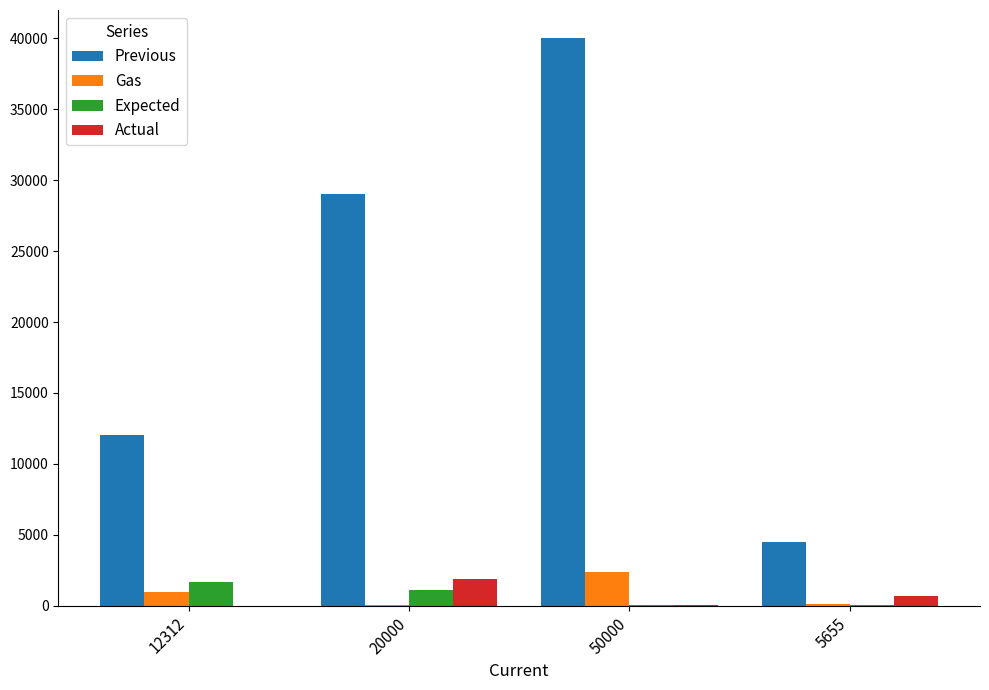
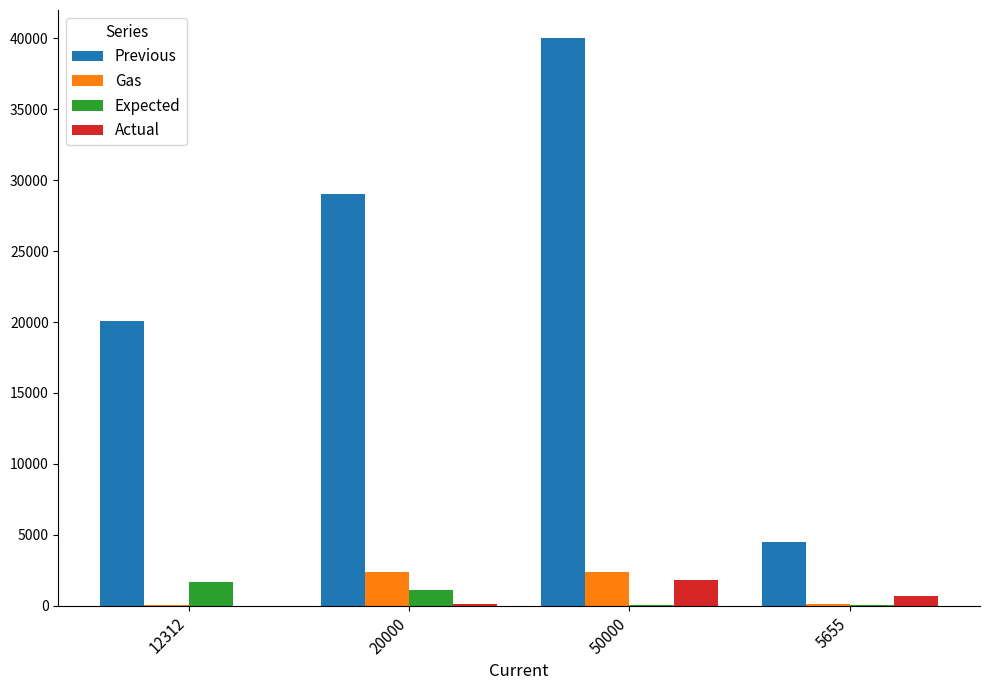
Previous, 12312: 12000 -> 20100
Gas, 12312: 1000 -> 0
Gas, 20000: 0 -> 2400
Actual, 20000: 1900 -> 100
Actual, 50000: 0 -> 1800
